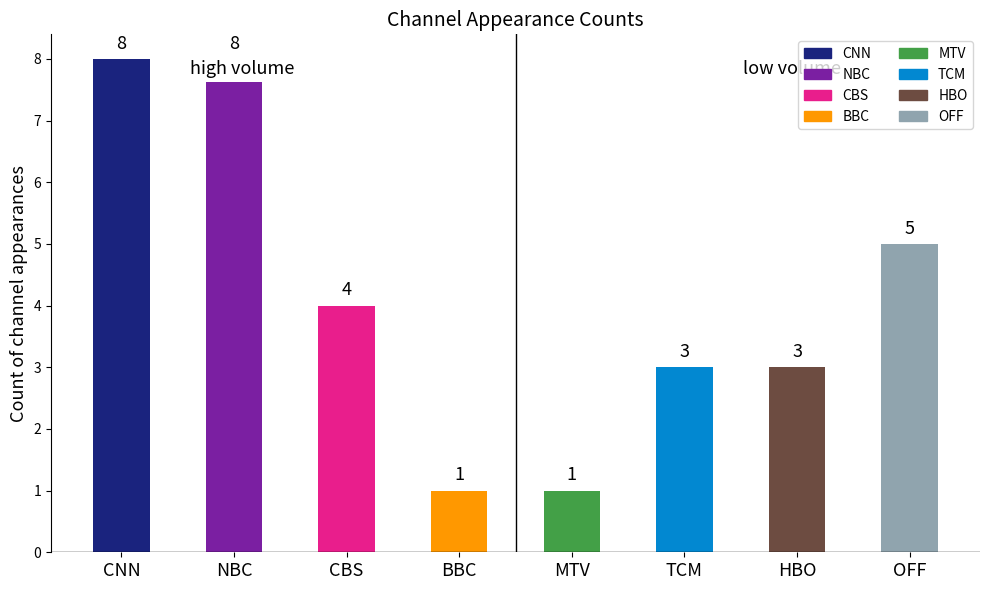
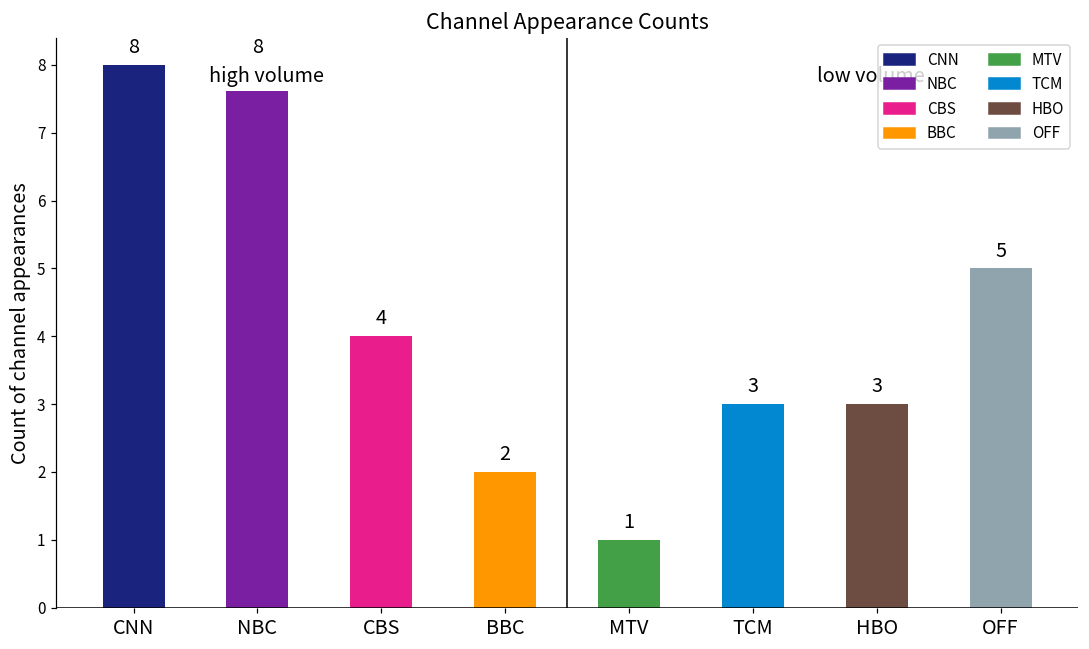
BBC: 1 -> 2
